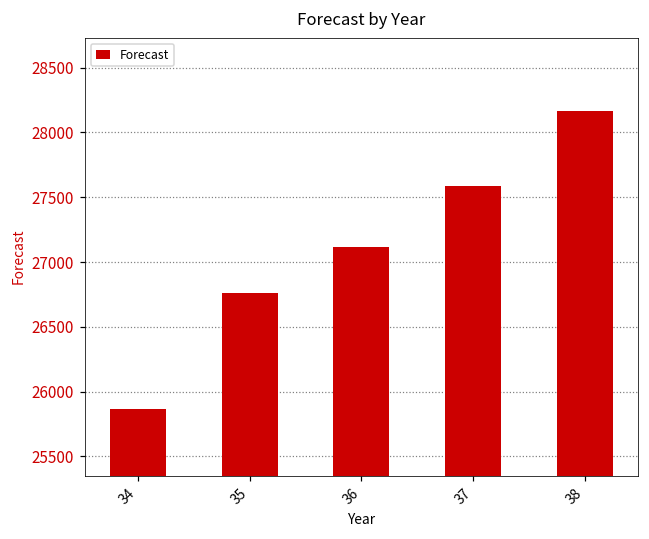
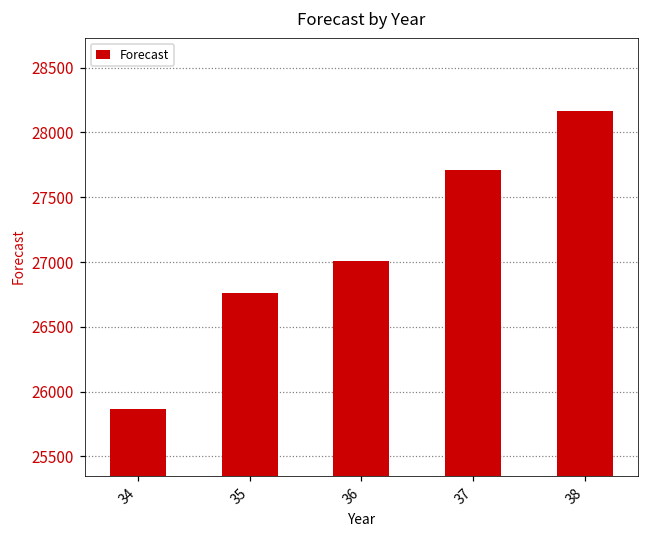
36: 27110 -> 27010
37: 27590 -> 27710
